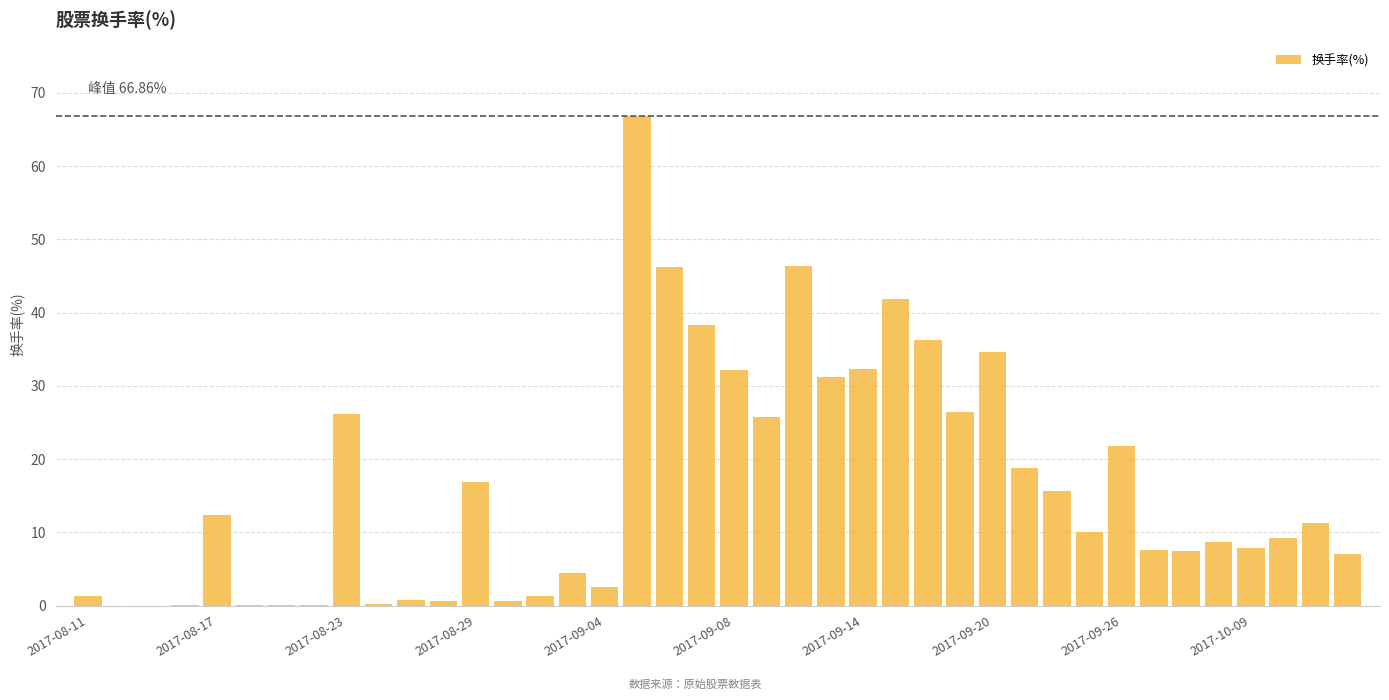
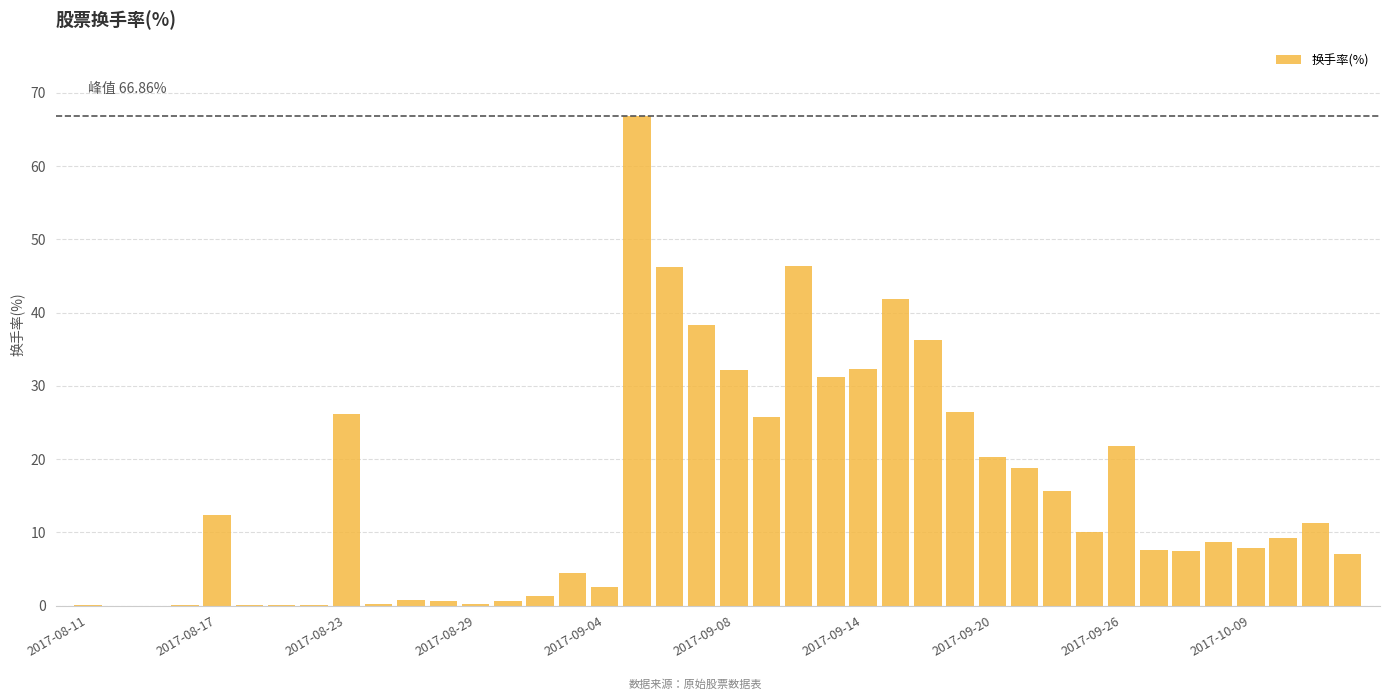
2017-08-11: 1 -> 0
2017-08-29: 17 -> 0
2017-09-20: 35 -> 20
